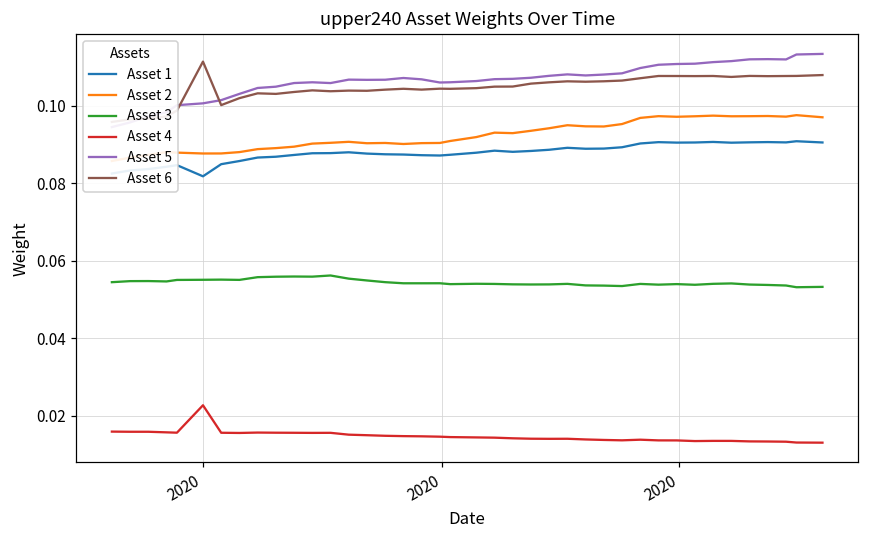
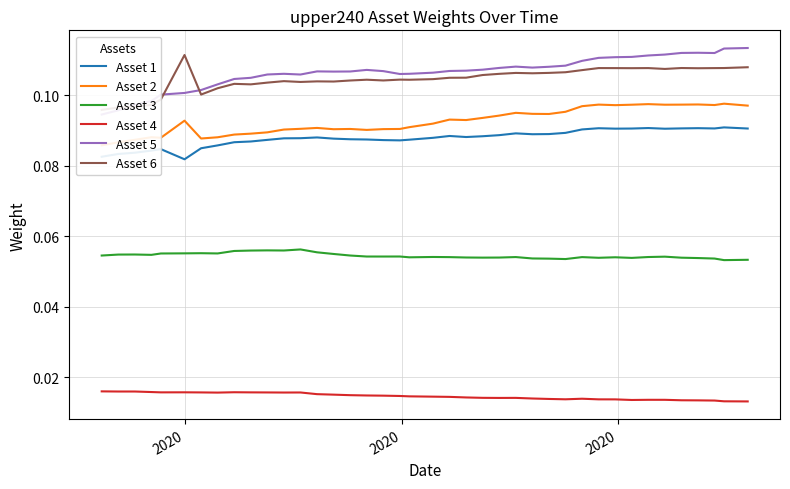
Asset 2, 2020: 0.088 -> 0.093
Asset 4, 2020: 0.023 -> 0.016
